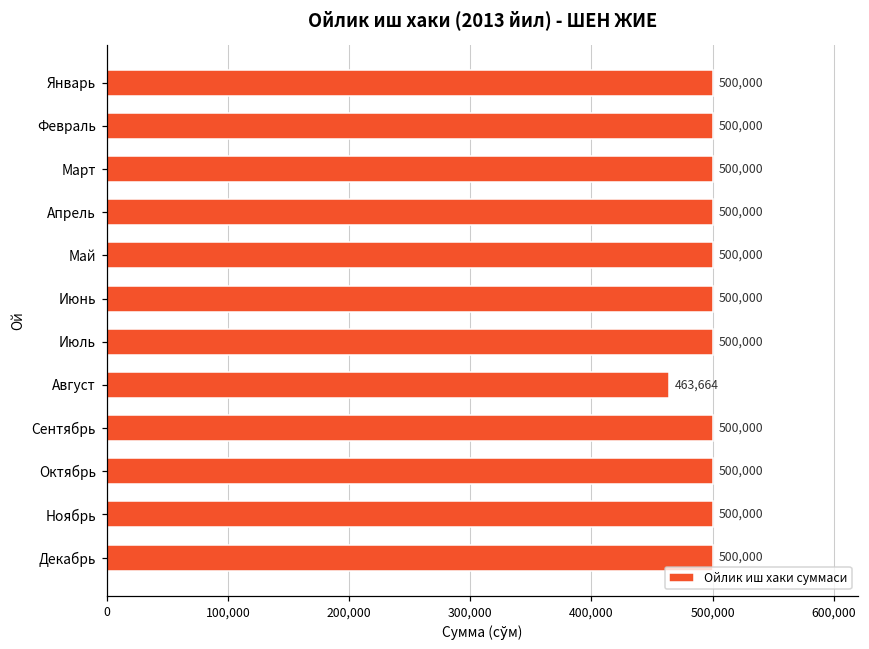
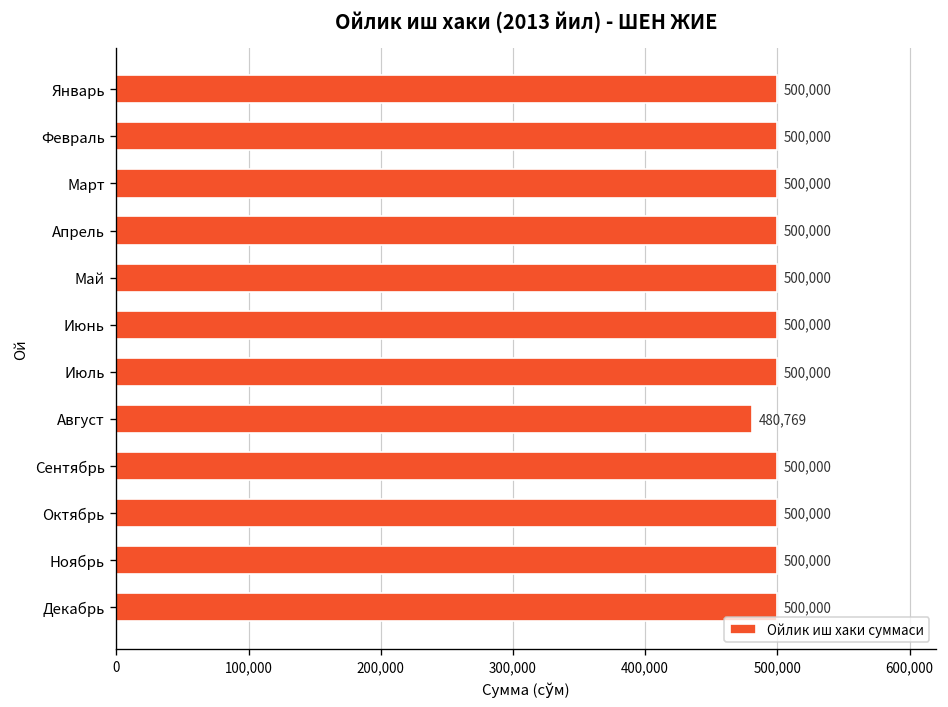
Август: 463,664 -> 480,769
